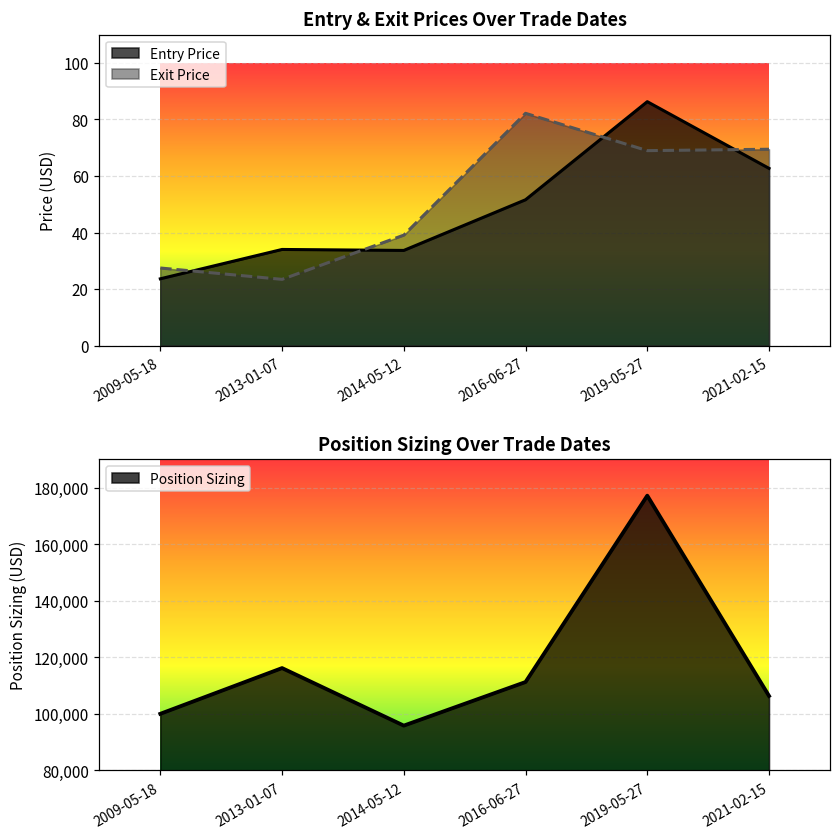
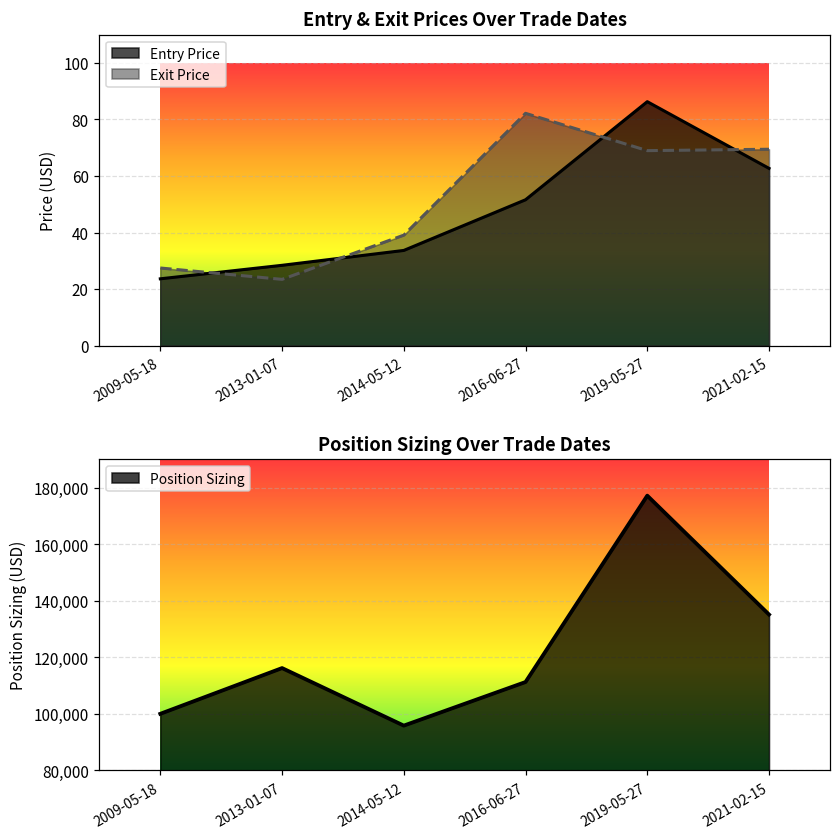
Entry & Exit Prices Over Trade Dates, Entry Price, 2013-01-07: 34 -> 28
Position Sizing Over Trade Dates, 2021-02-15: 106,000 -> 135,000
